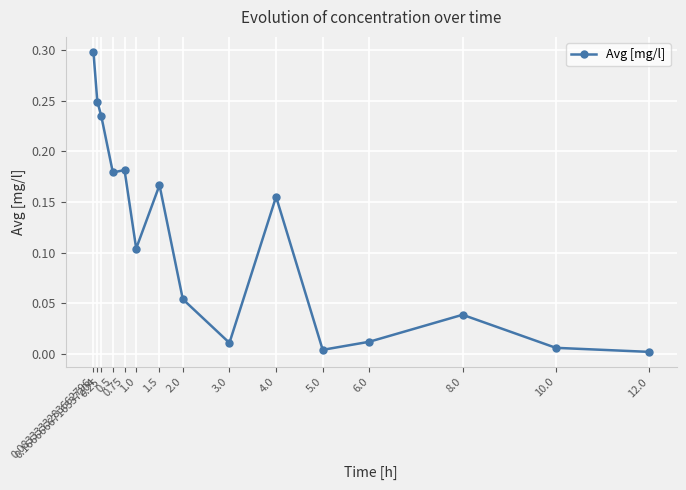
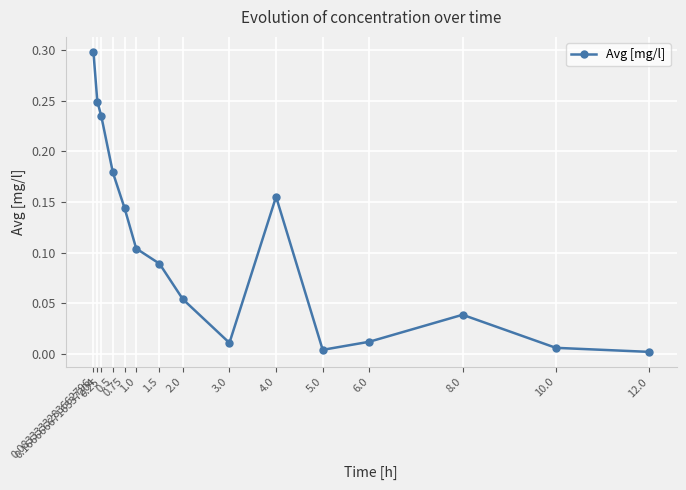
0.75: 0.181 -> 0.144
1.5: 0.167 -> 0.089
